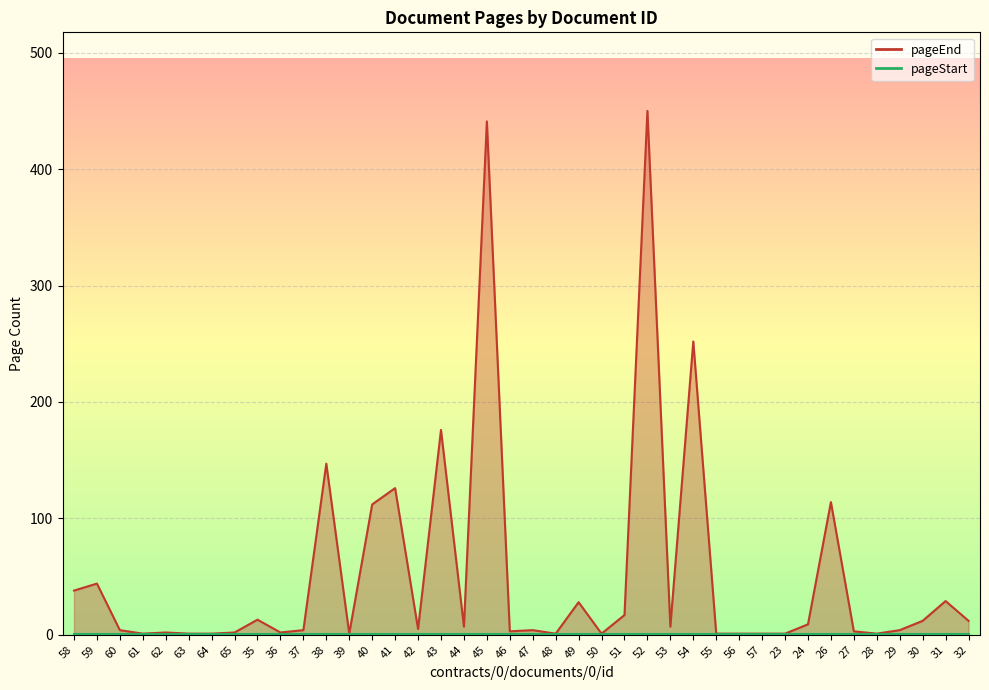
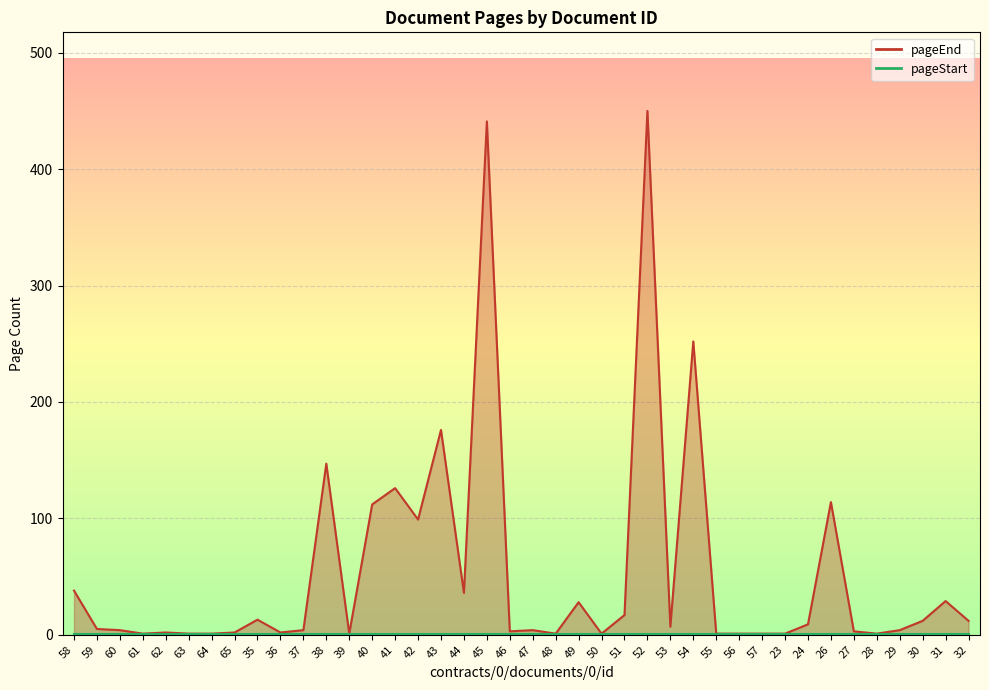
pageEnd, 59: 44 -> 5
pageEnd, 42: 5 -> 99
pageEnd, 44: 7 -> 36
